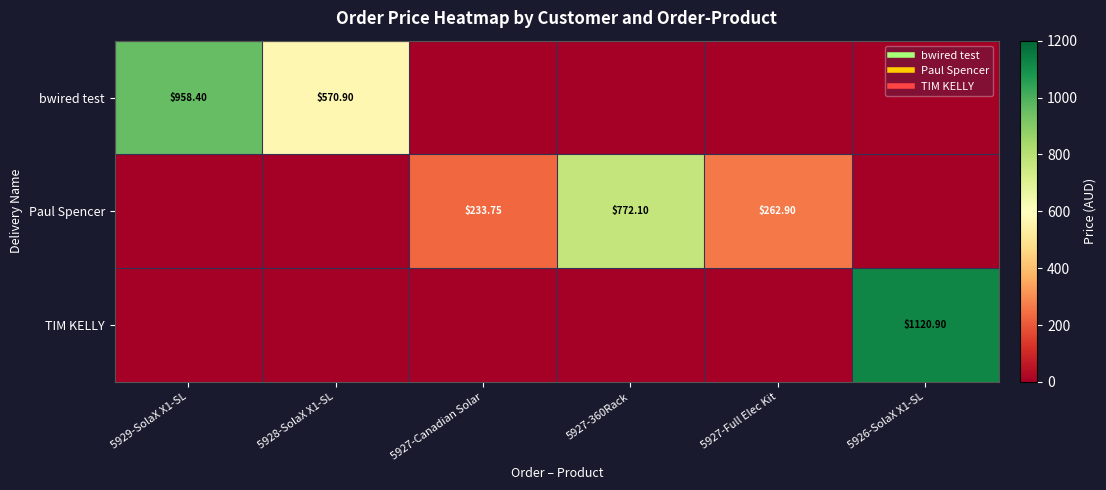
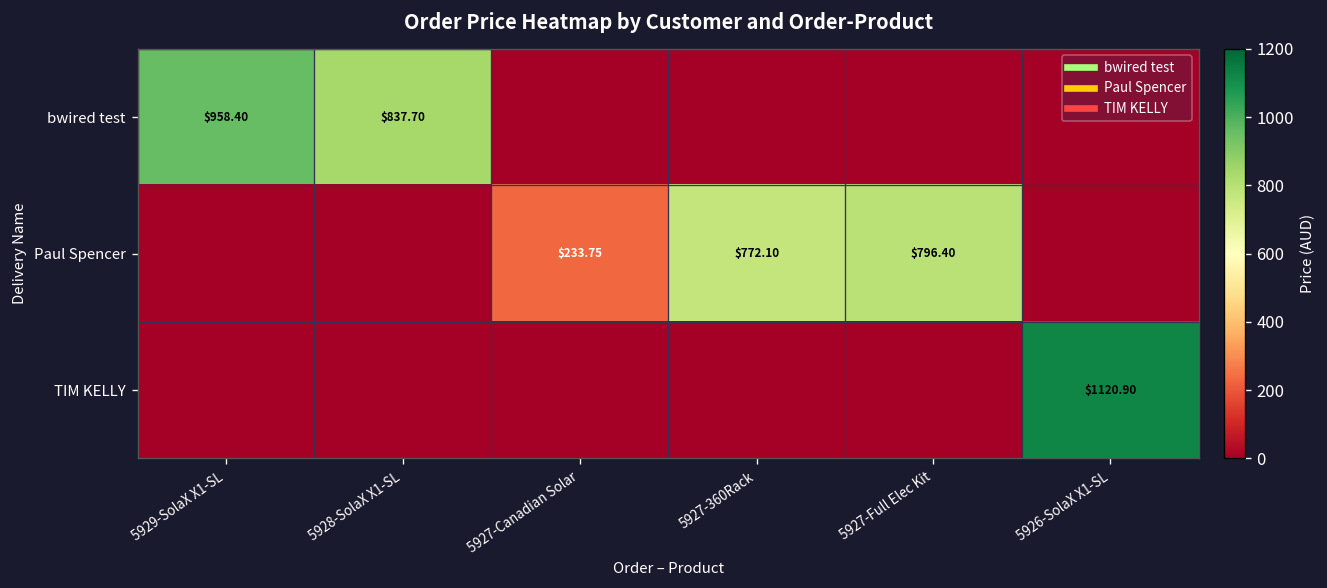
bwired test, 5928-SolaX X1-SL: $570.90 -> $837.70
Paul Spencer, 5927-Full Elec Kit: $262.90 -> $796.40
